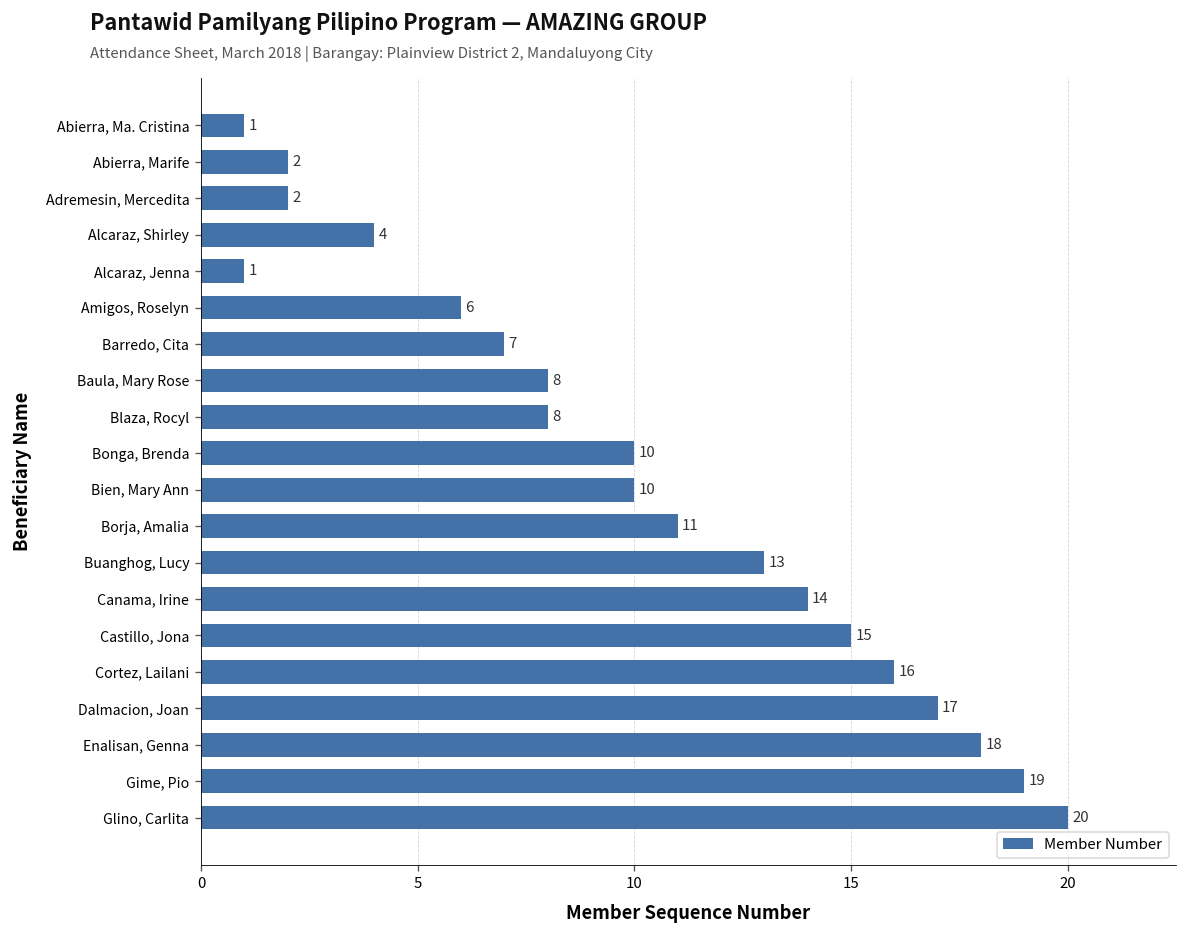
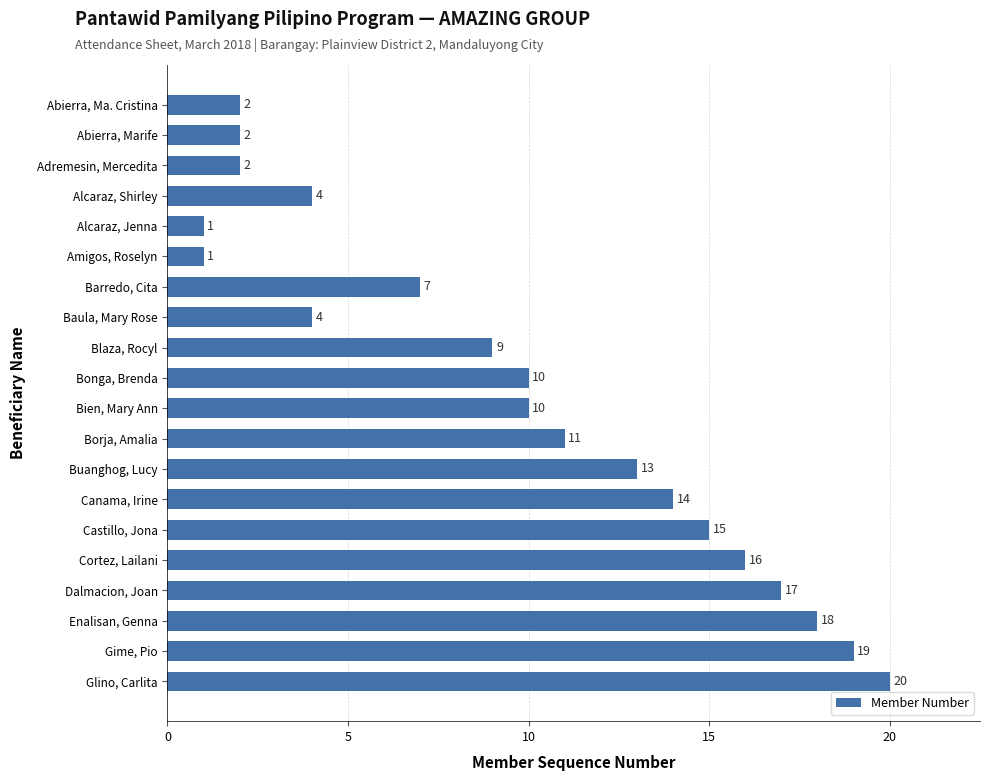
Abierra, Ma. Cristina: 1 -> 2
Amigos, Roselyn: 6 -> 1
Baula, Mary Rose: 8 -> 4
Blaza, Rocyl: 8 -> 9
